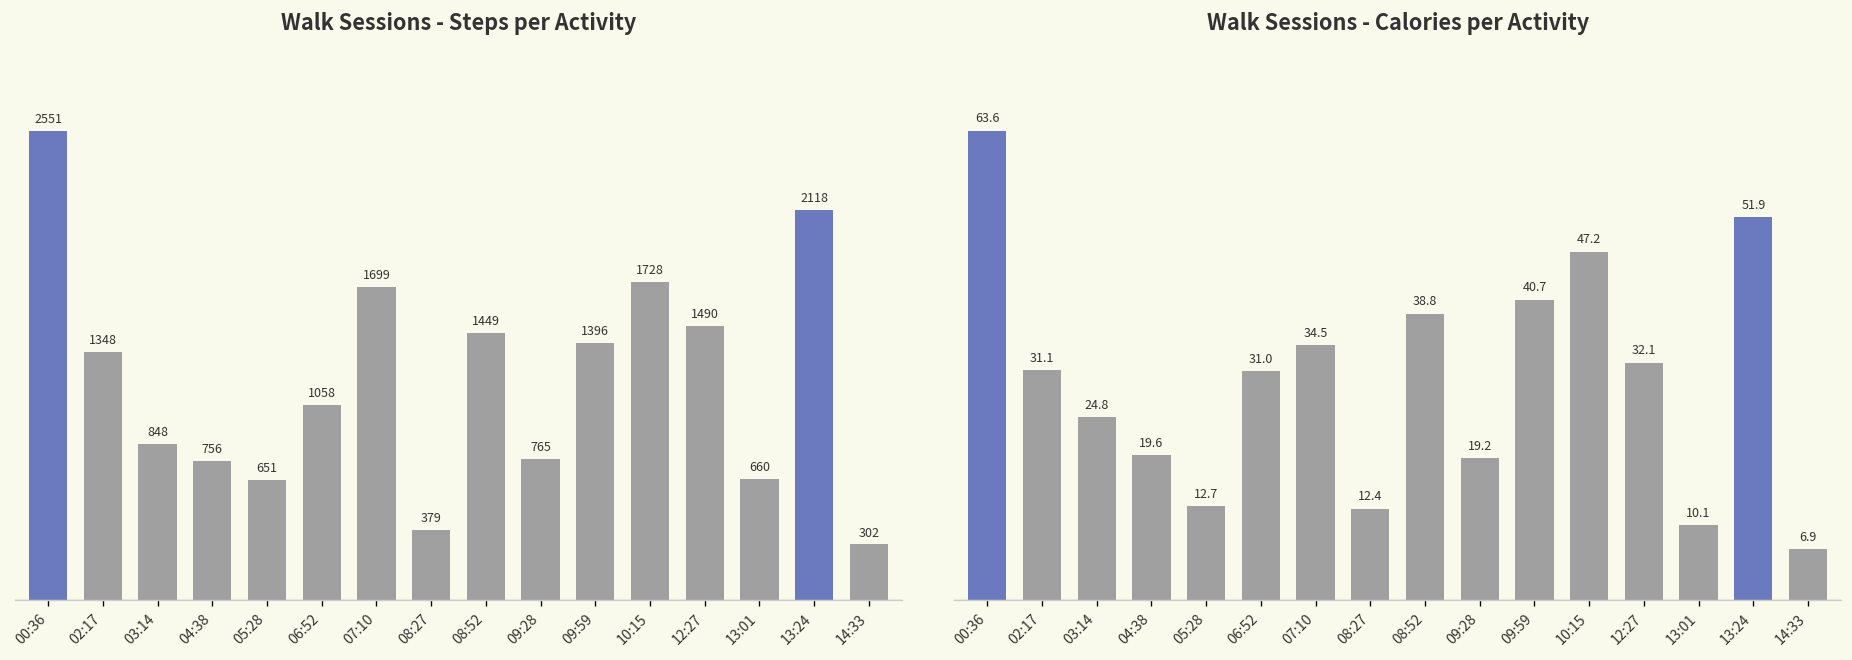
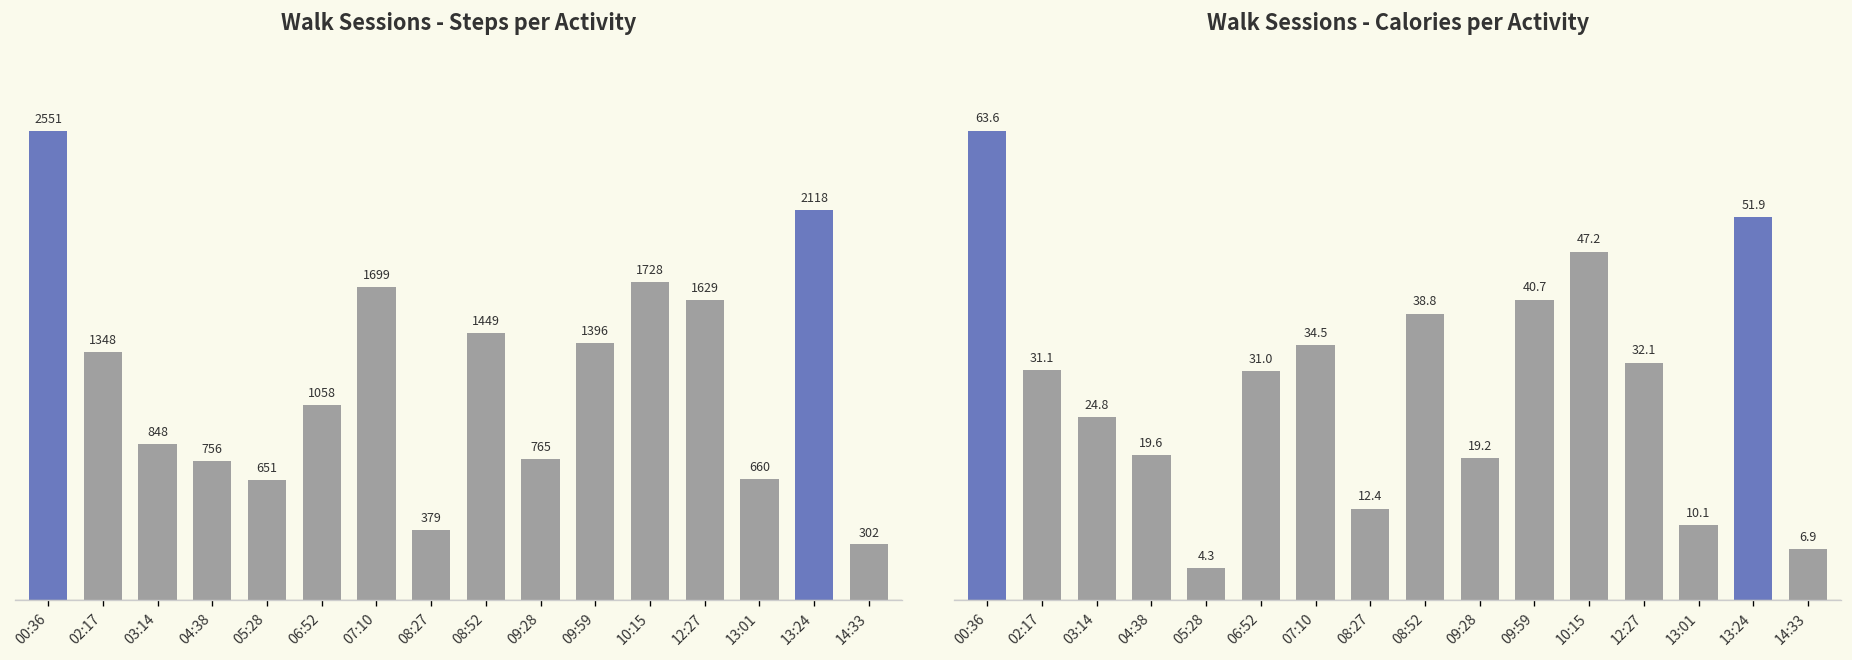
Walk Sessions - Steps per Activity, 12:27: 1490 -> 1629
Walk Sessions - Calories per Activity, 05:28: 12.7 -> 4.3
